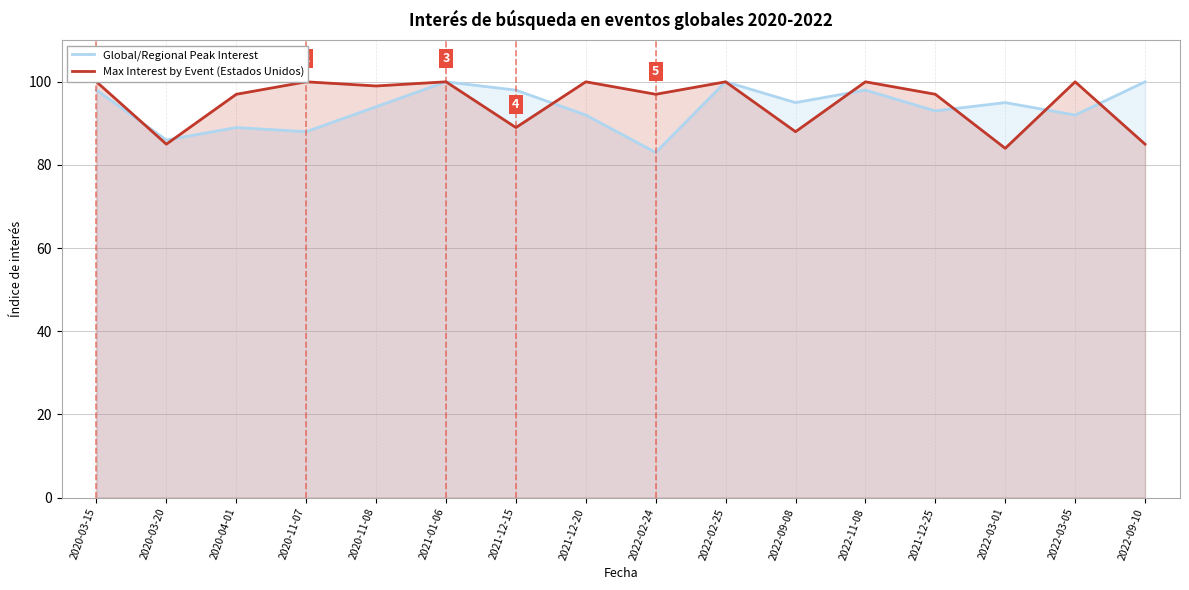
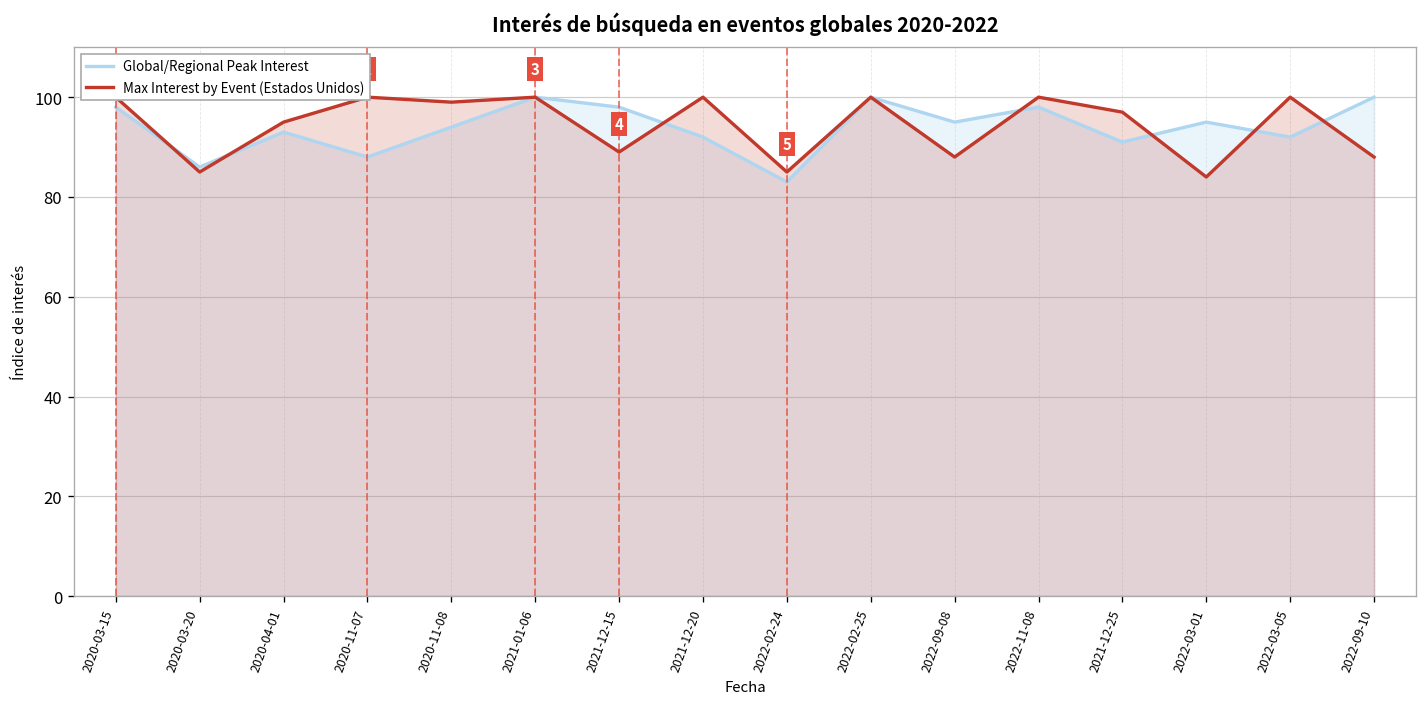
Global/Regional Peak Interest, 2020-04-01: 89 -> 93
Max Interest by Event (Estados Unidos), 2020-04-01: 97 -> 95
Max Interest by Event (Estados Unidos), 2022-02-24: 97 -> 85
Global/Regional Peak Interest, 2021-12-25: 93 -> 91
Max Interest by Event (Estados Unidos), 2022-09-10: 85 -> 88
